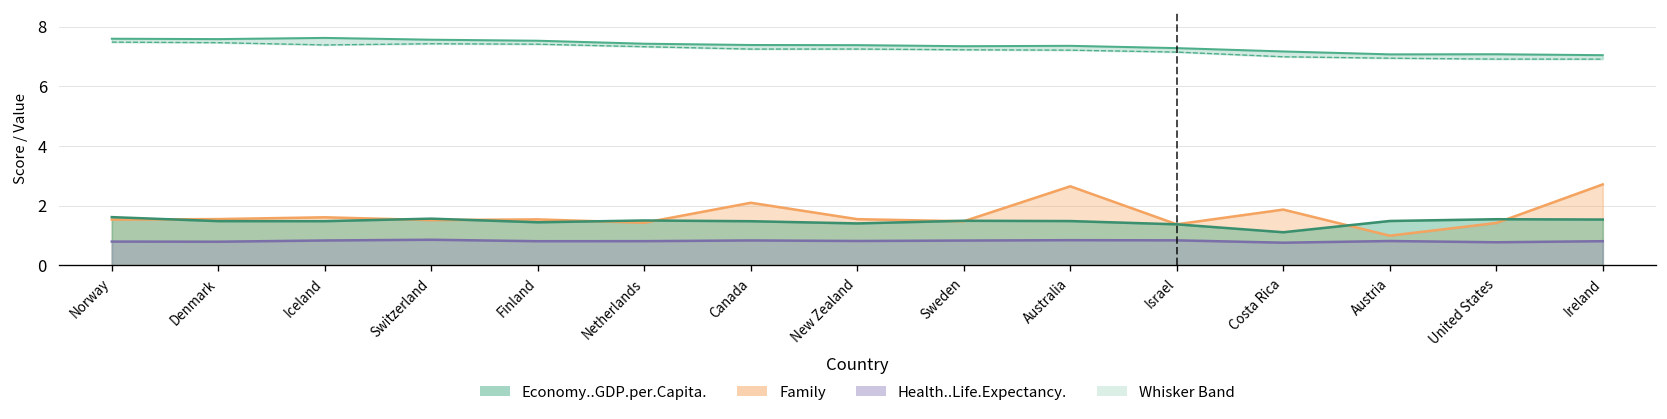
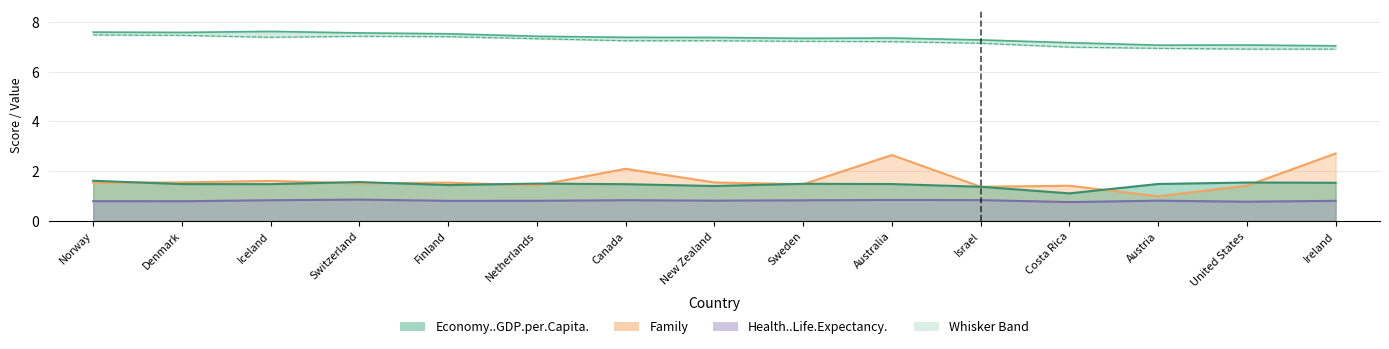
Family, Costa Rica: 1.9 -> 1.4
